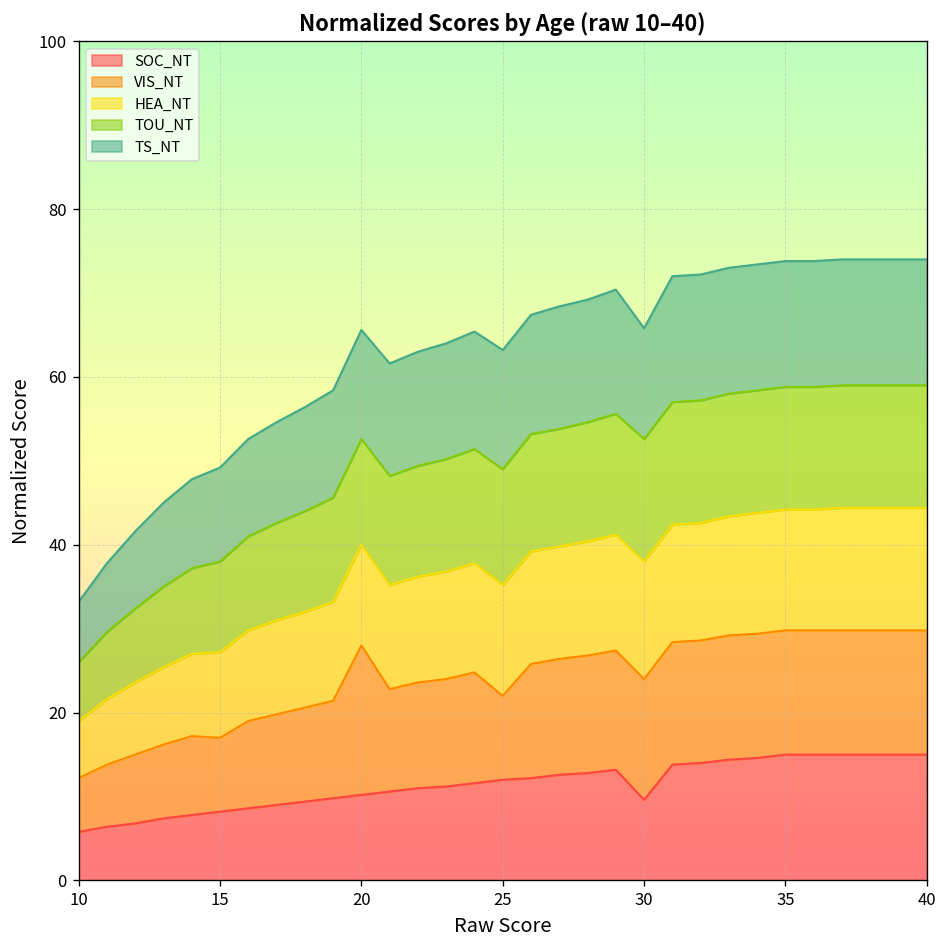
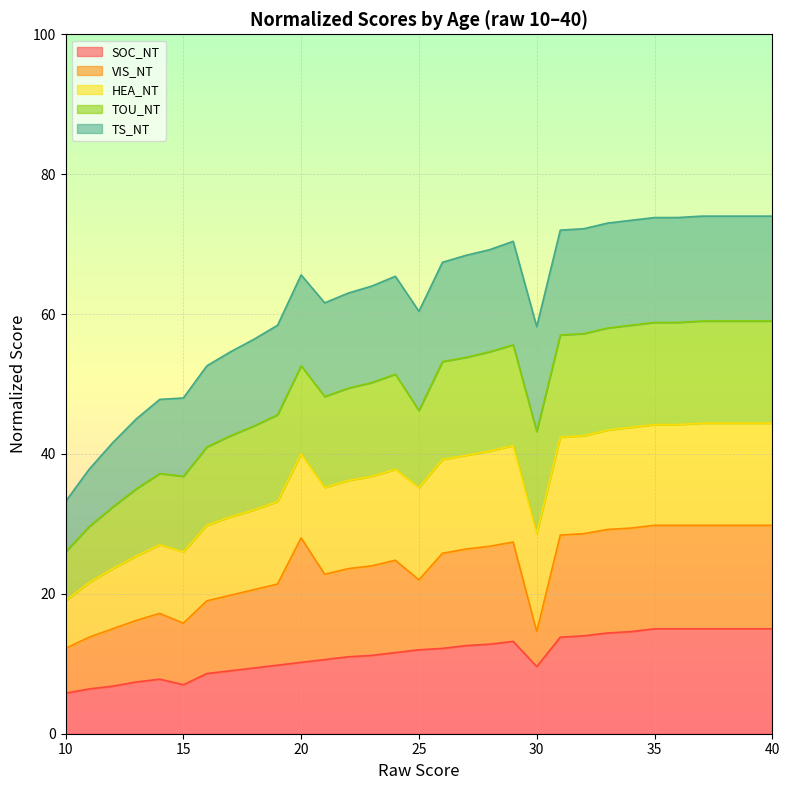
SOC_NT, 15: 8 -> 7
TOU_NT, 25: 14 -> 11
VIS_NT, 30: 14 -> 5
TS_NT, 30: 13 -> 15
